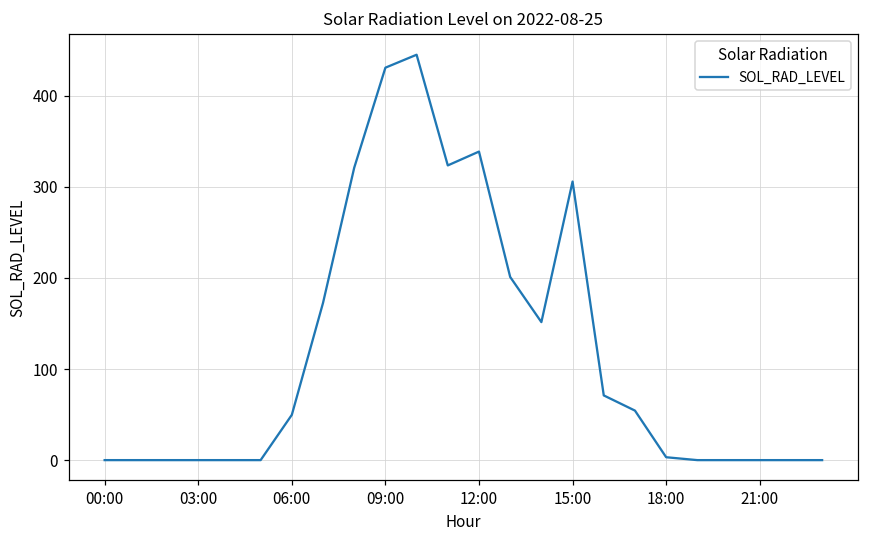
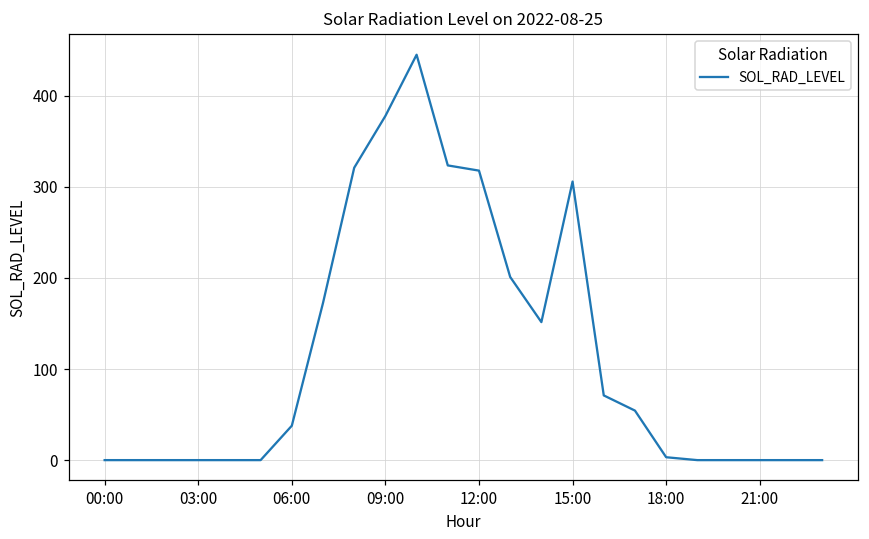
06:00: 50 -> 40
09:00: 430 -> 380
12:00: 340 -> 320
